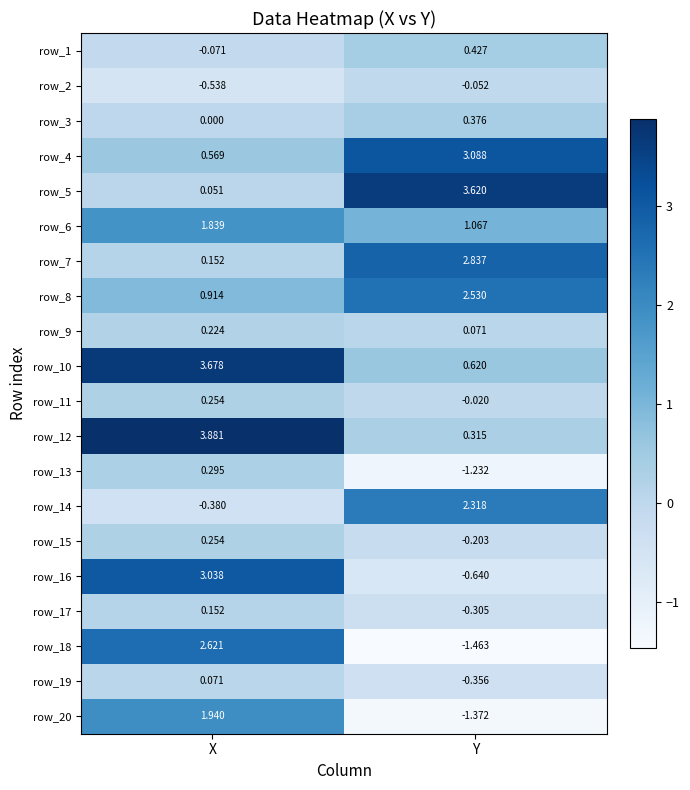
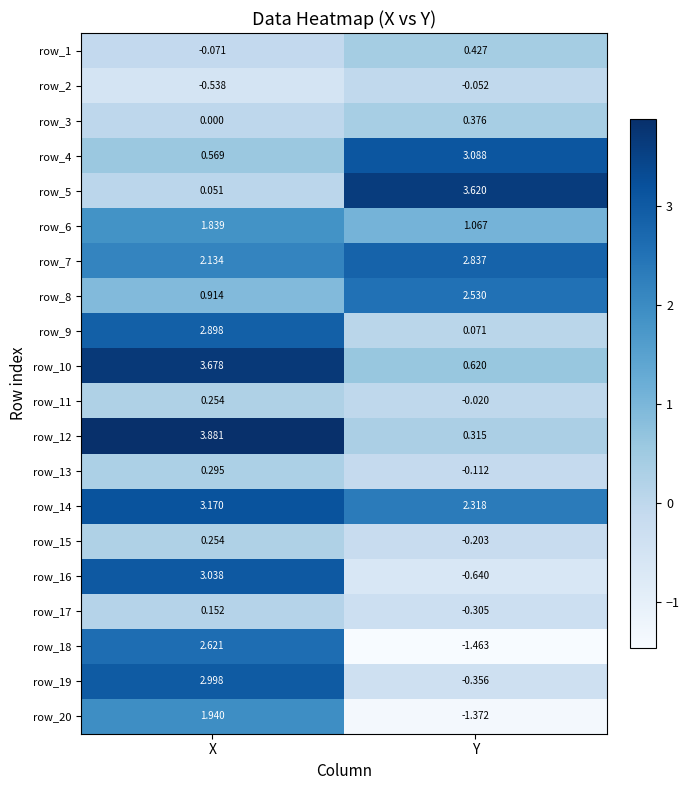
row_7, X: 0.152 -> 2.134
row_9, X: 0.224 -> 2.898
row_13, Y: -1.232 -> -0.112
row_14, X: -0.380 -> 3.170
row_19, X: 0.071 -> 2.998
